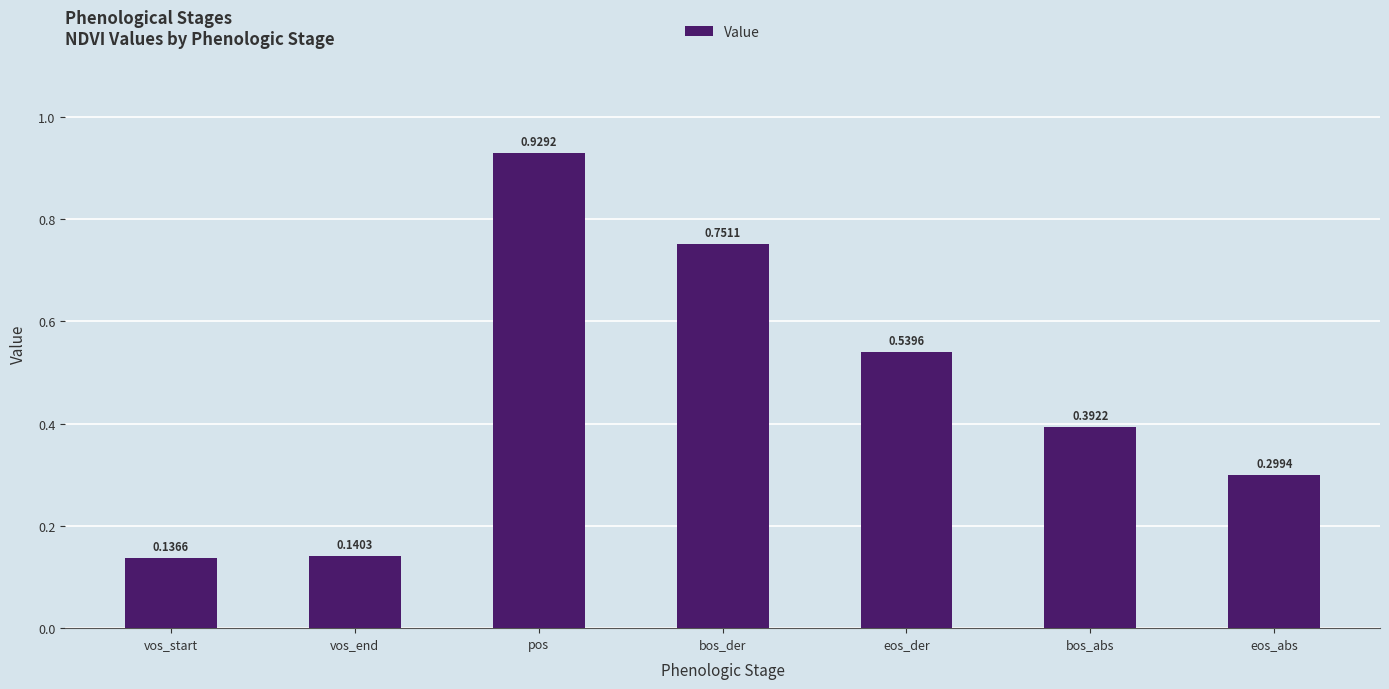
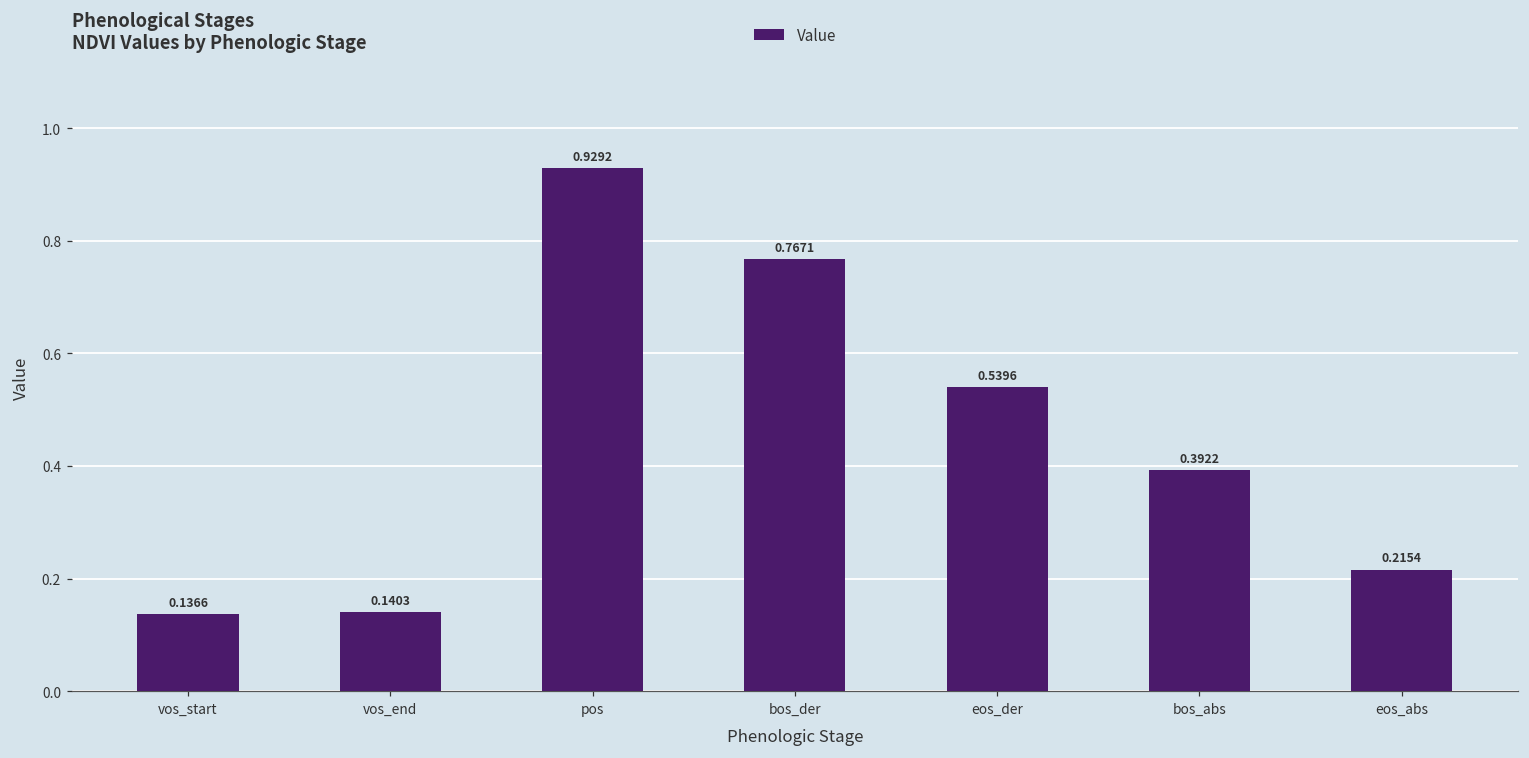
bos_der: 0.7511 -> 0.7671
eos_abs: 0.2994 -> 0.2154
